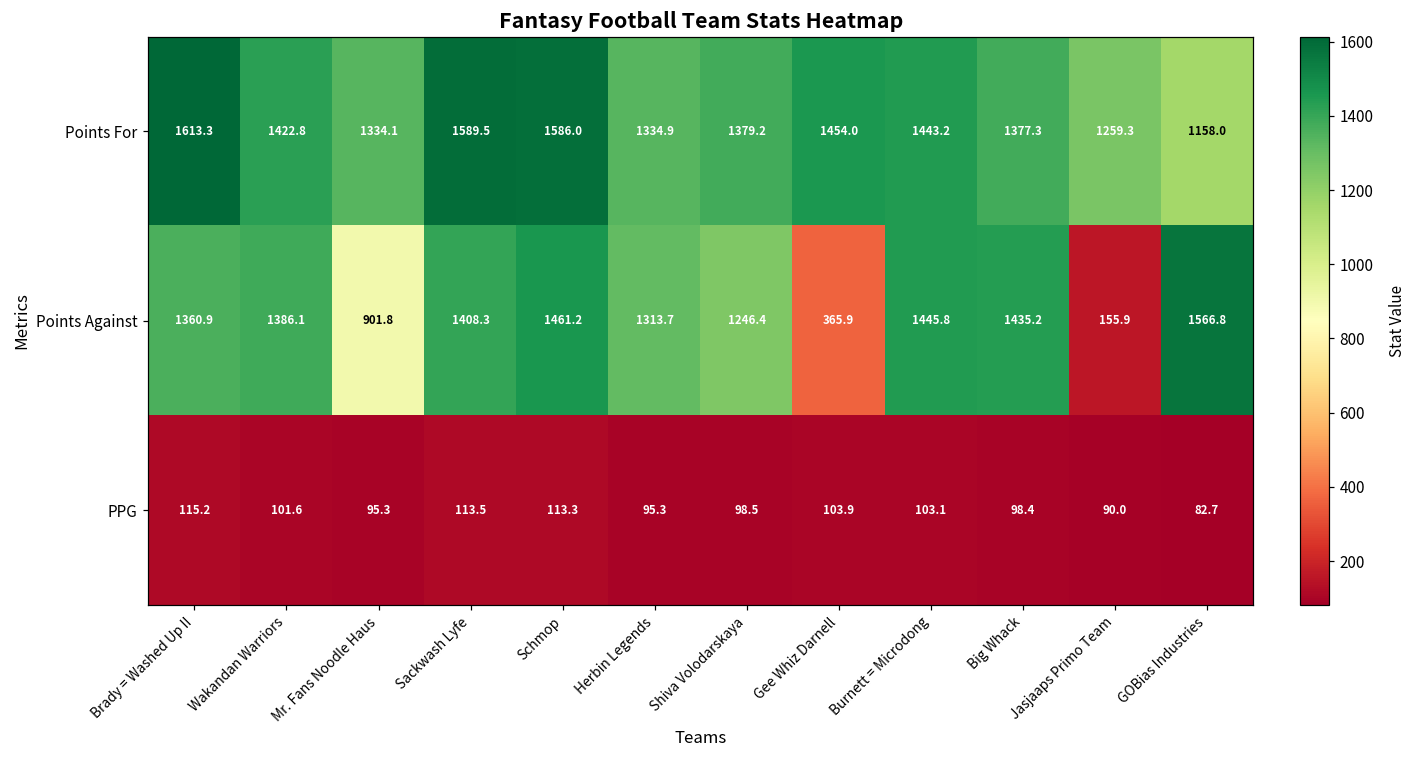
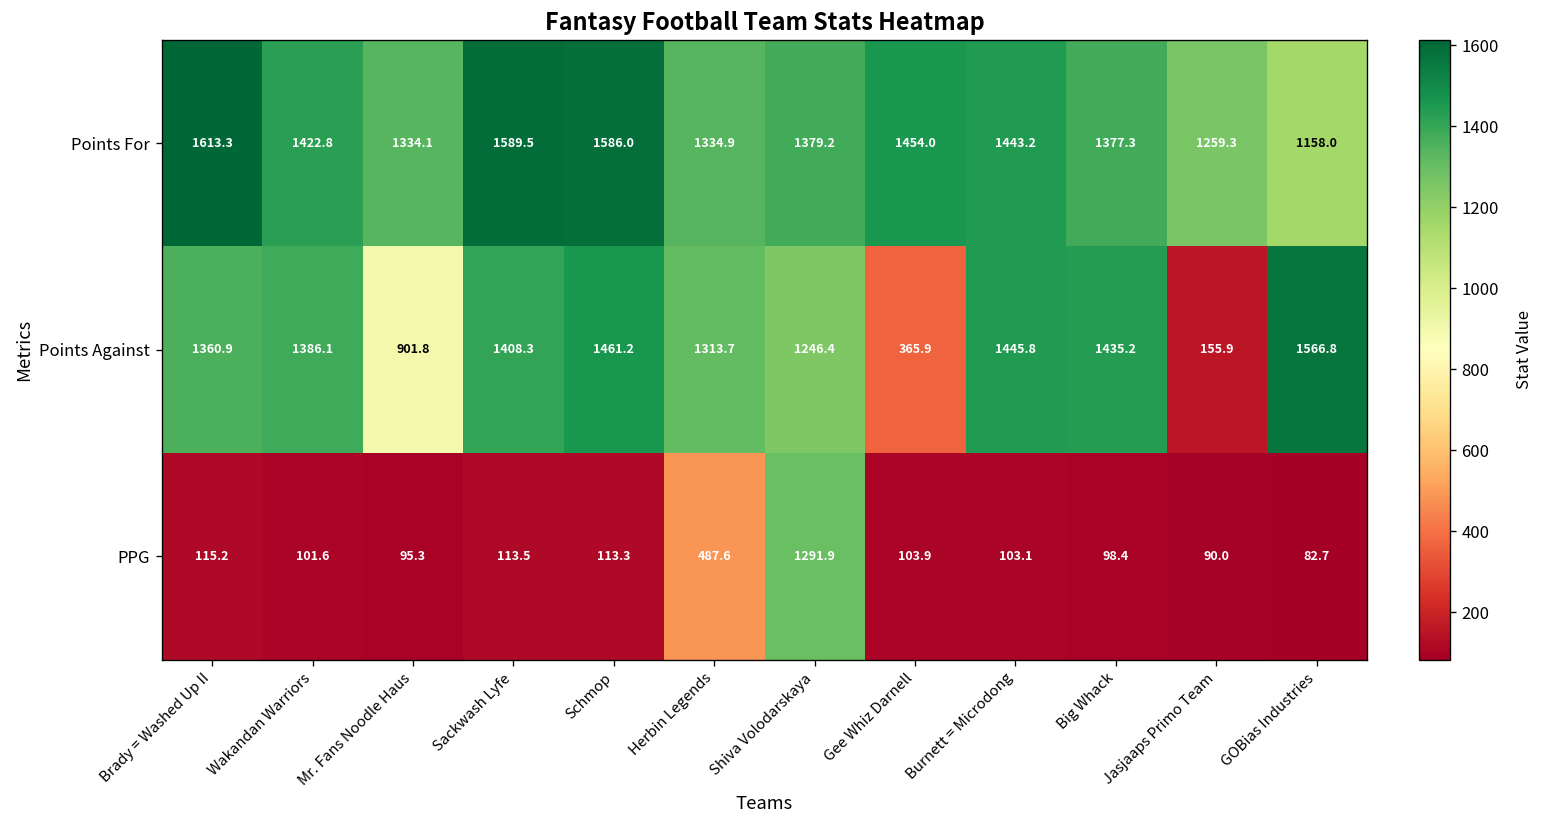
PPG, Herbin Legends: 95.3 -> 487.6
PPG, Shiva Volodarskaya: 98.5 -> 1291.9
